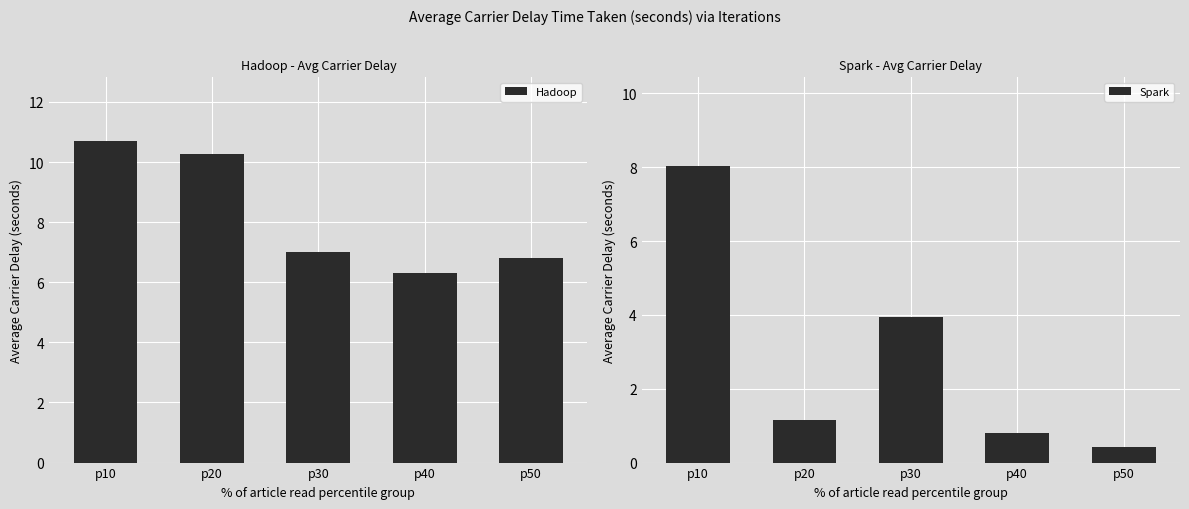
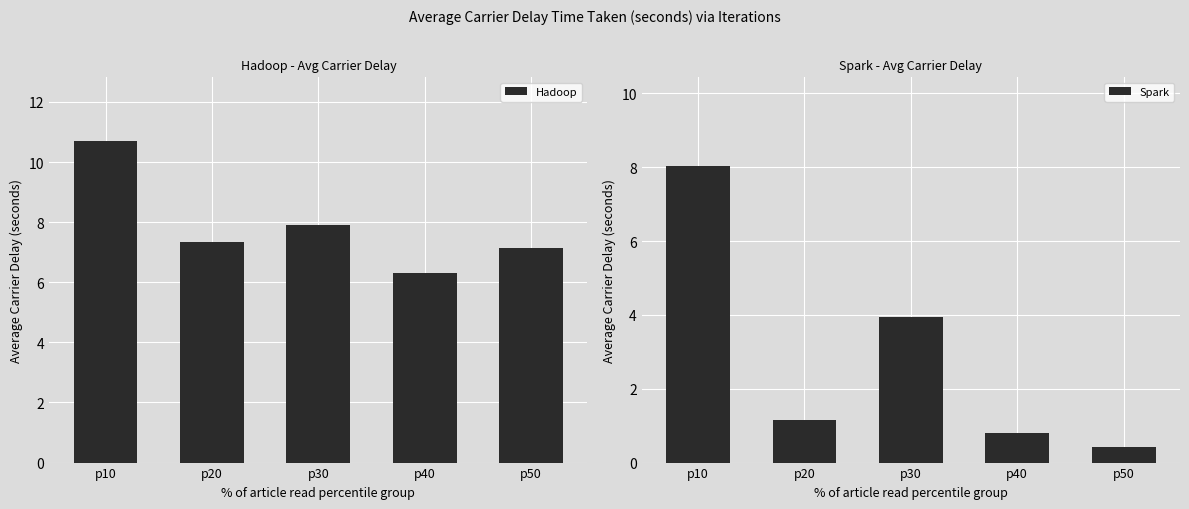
Hadoop - Avg Carrier Delay, p20: 10.3 -> 7.3
Hadoop - Avg Carrier Delay, p30: 7.0 -> 7.9
Hadoop - Avg Carrier Delay, p50: 6.8 -> 7.1
